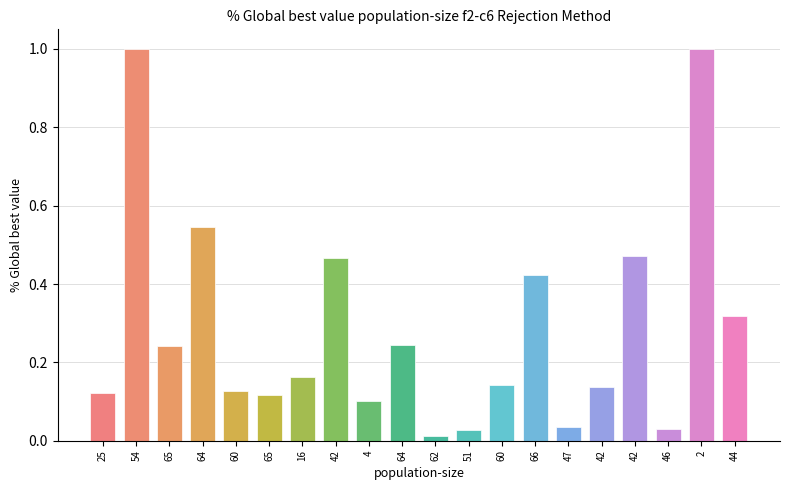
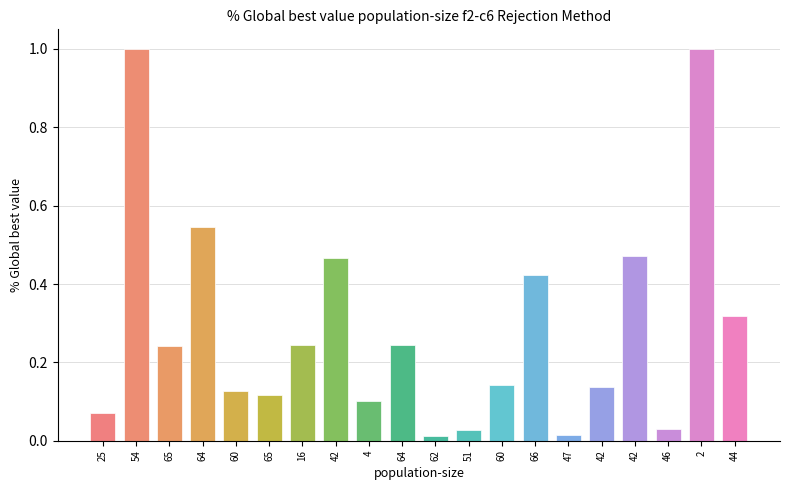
25: 0.12 -> 0.07
16: 0.16 -> 0.24
47: 0.04 -> 0.01
